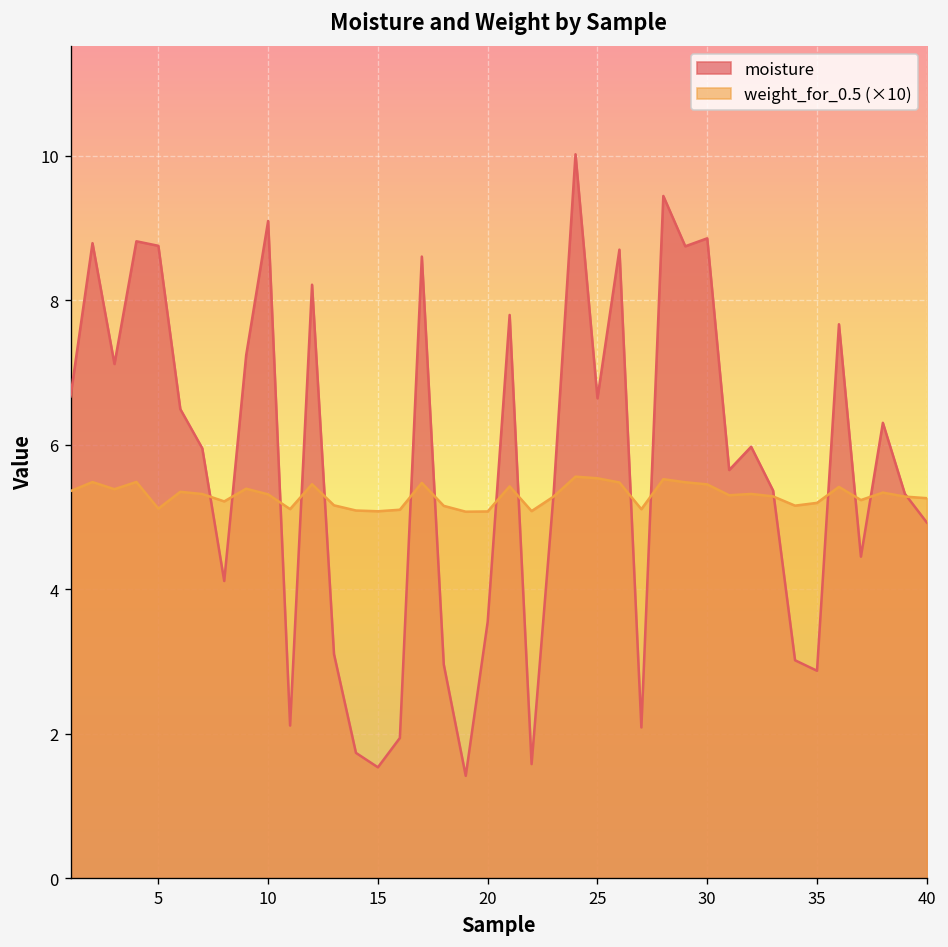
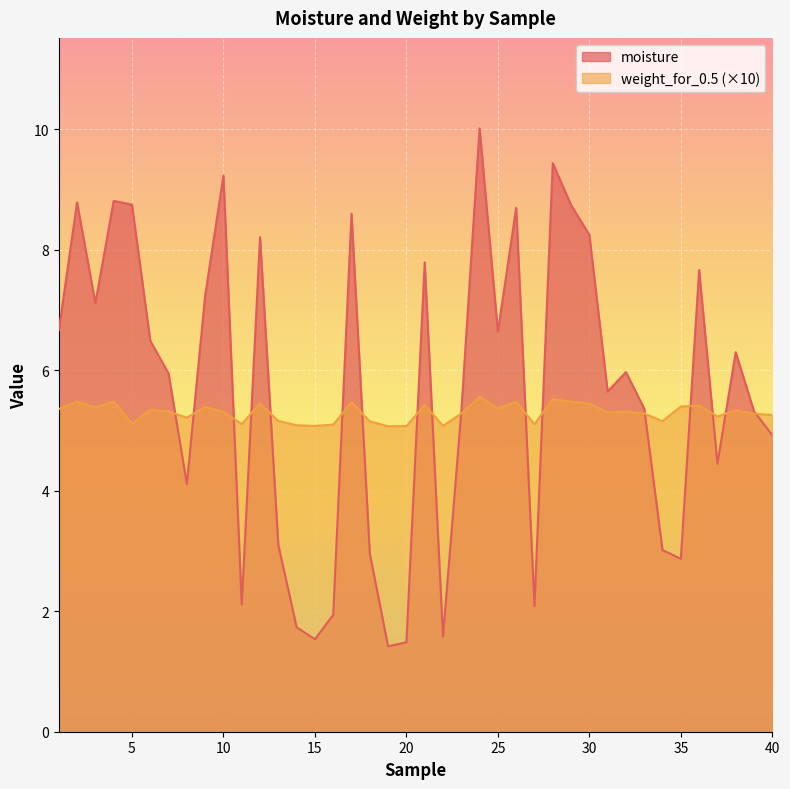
moisture, 10: 9.1 -> 9.2
moisture, 20: 3.5 -> 1.5
weight_for_0.5 (×10), 25: 5.5 -> 5.4
moisture, 30: 8.9 -> 8.2
weight_for_0.5 (×10), 35: 5.2 -> 5.4
